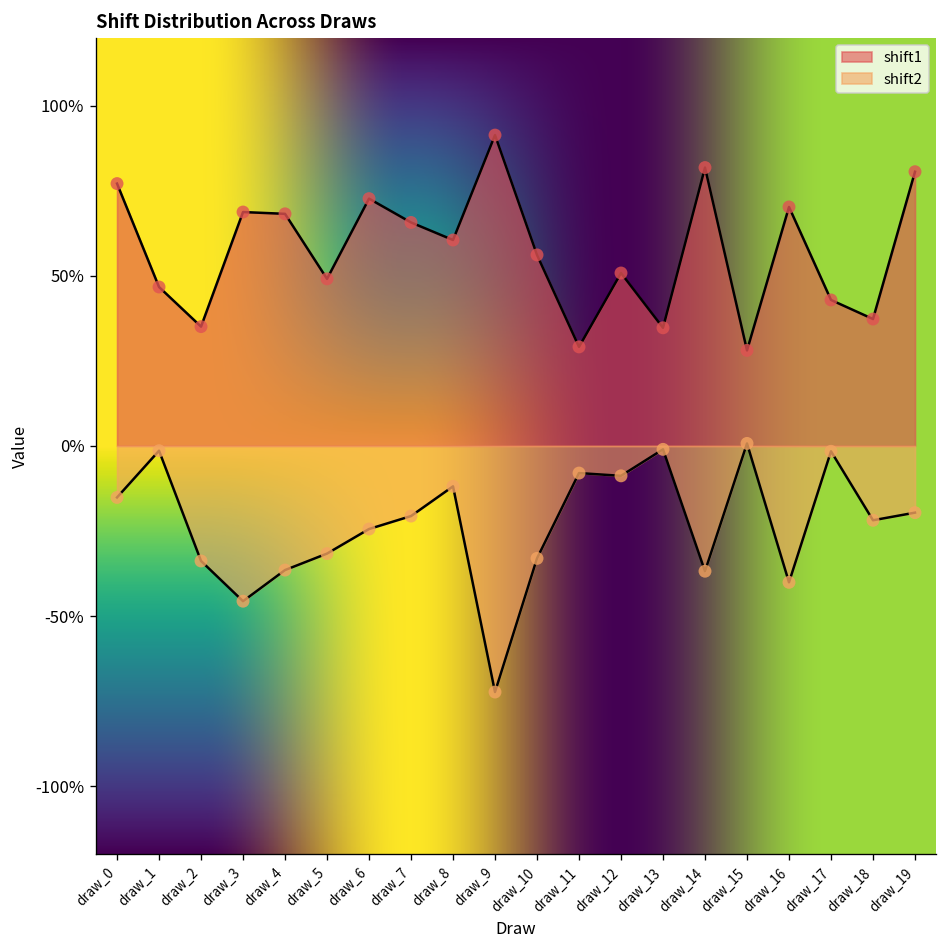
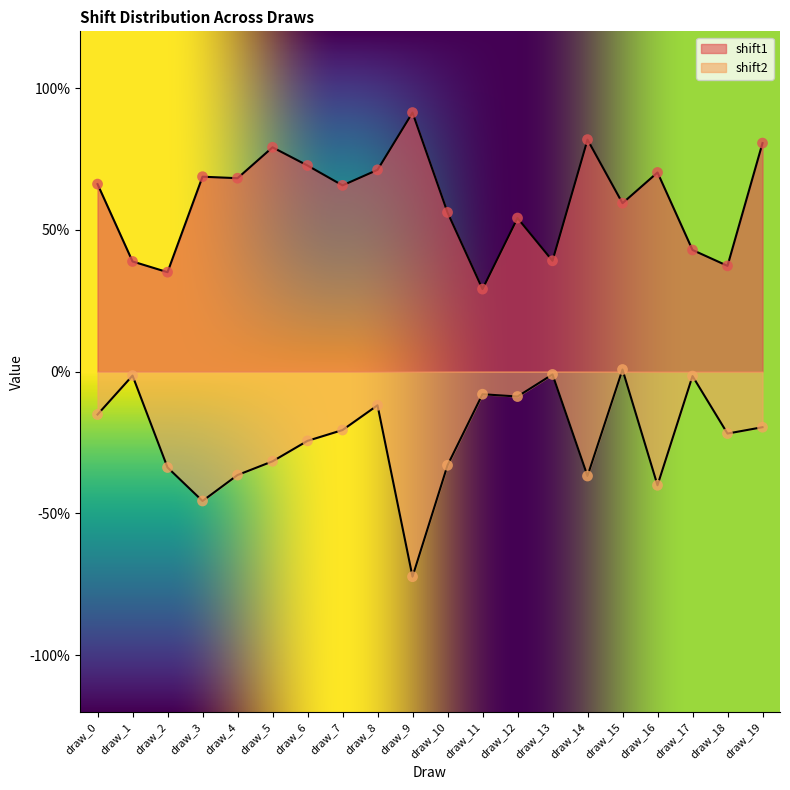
shift1, draw_0: 77% -> 66%
shift1, draw_1: 47% -> 39%
shift1, draw_5: 49% -> 79%
shift1, draw_8: 61% -> 71%
shift1, draw_12: 51% -> 54%
shift1, draw_13: 35% -> 39%
shift1, draw_15: 28% -> 59%
